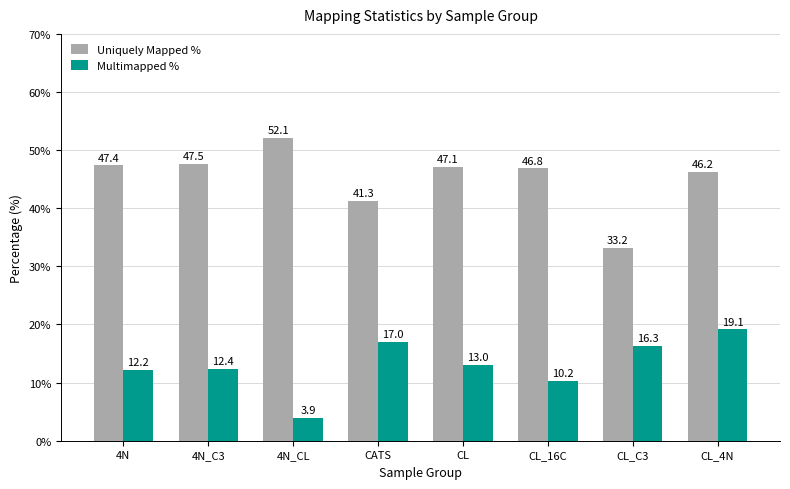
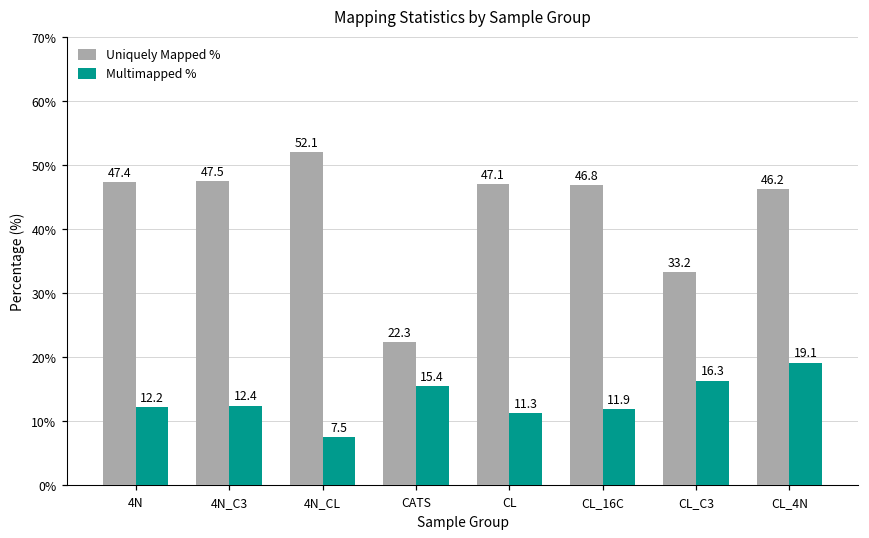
Multimapped %, 4N_CL: 3.9 -> 7.5
Uniquely Mapped %, CATS: 41.3 -> 22.3
Multimapped %, CATS: 17.0 -> 15.4
Multimapped %, CL: 13.0 -> 11.3
Multimapped %, CL_16C: 10.2 -> 11.9
